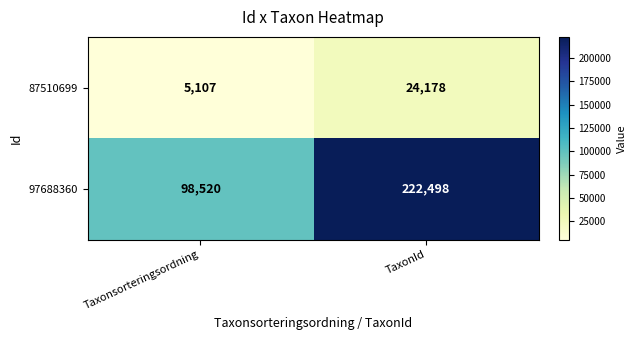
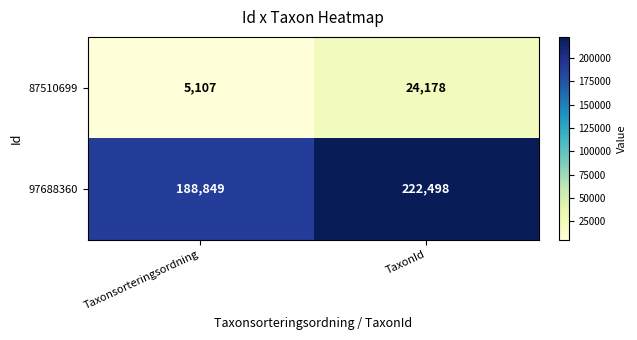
97688360, Taxonsorteringsordning: 98,520 -> 188,849
